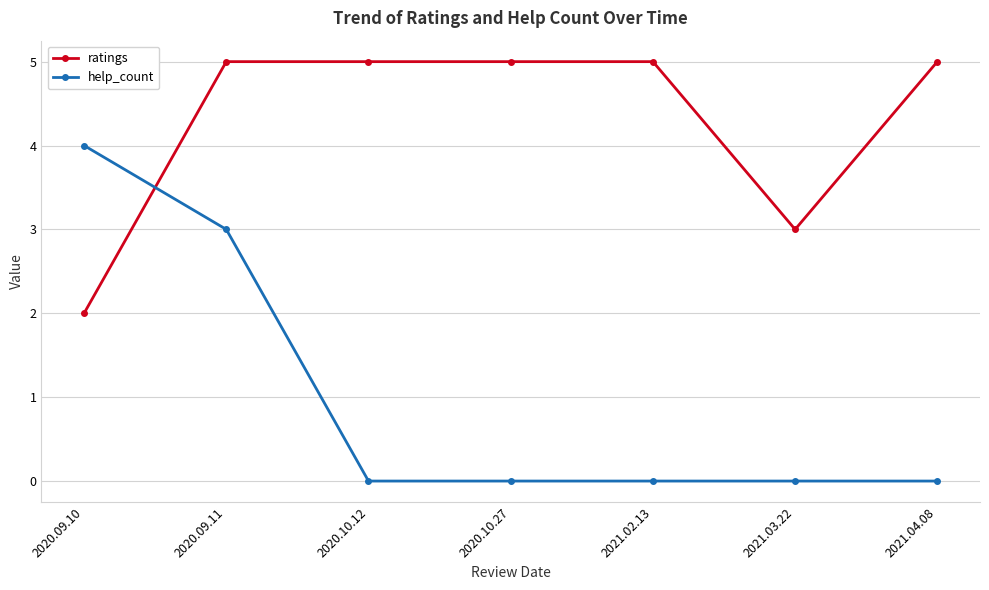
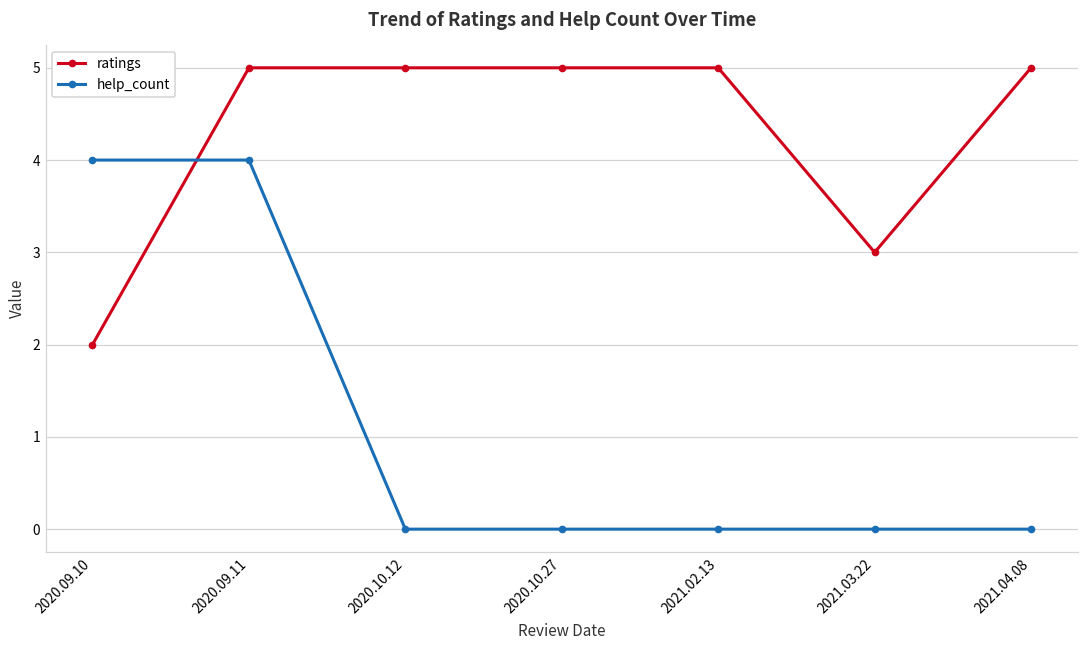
help_count, 2020.09.11: 3 -> 4
